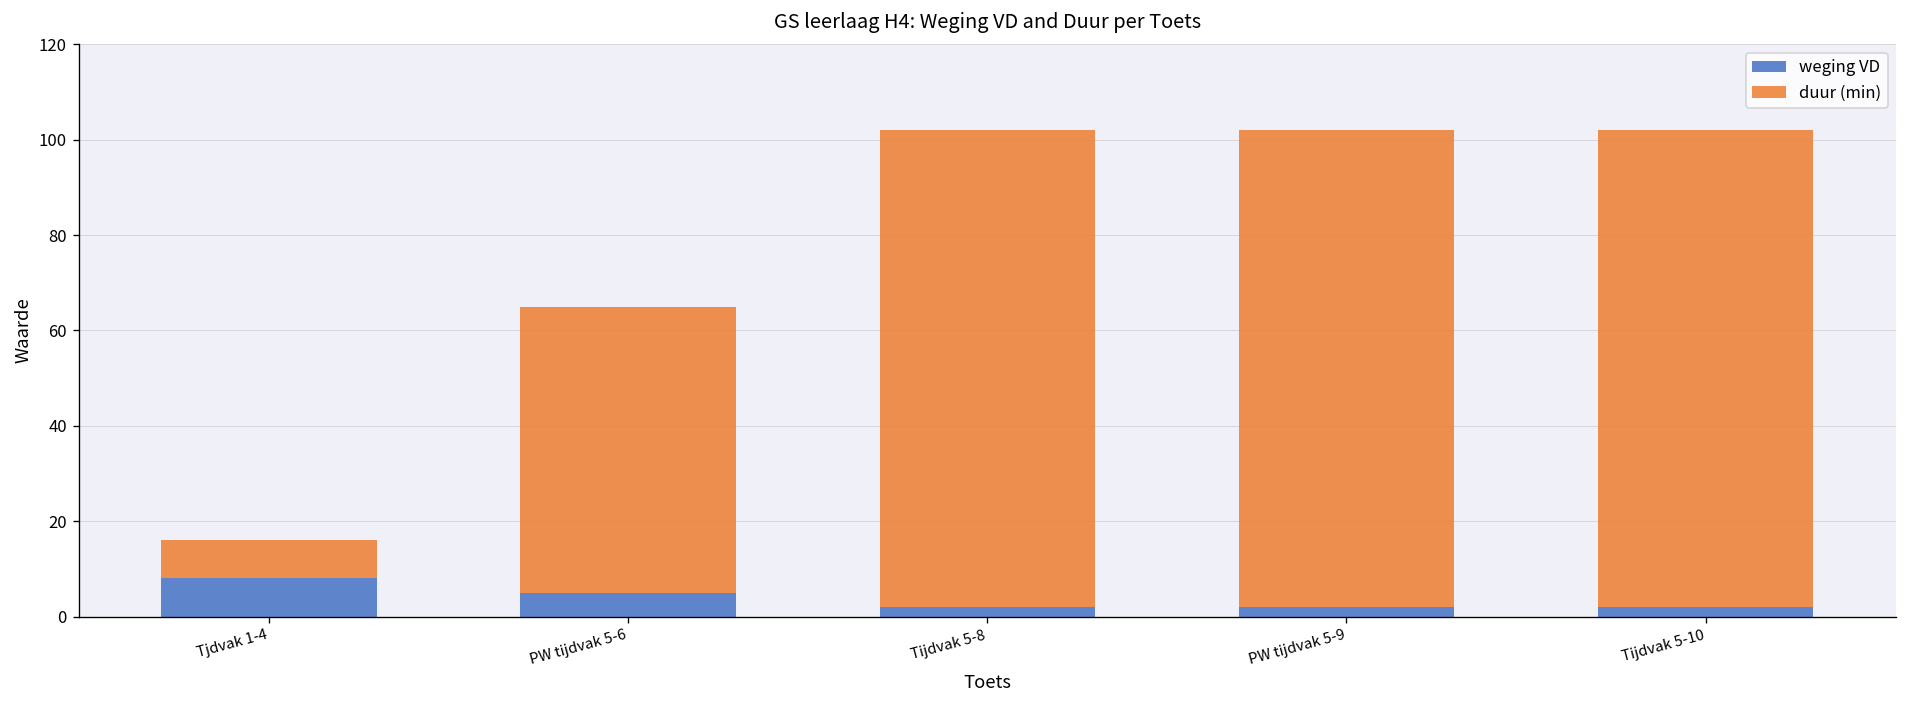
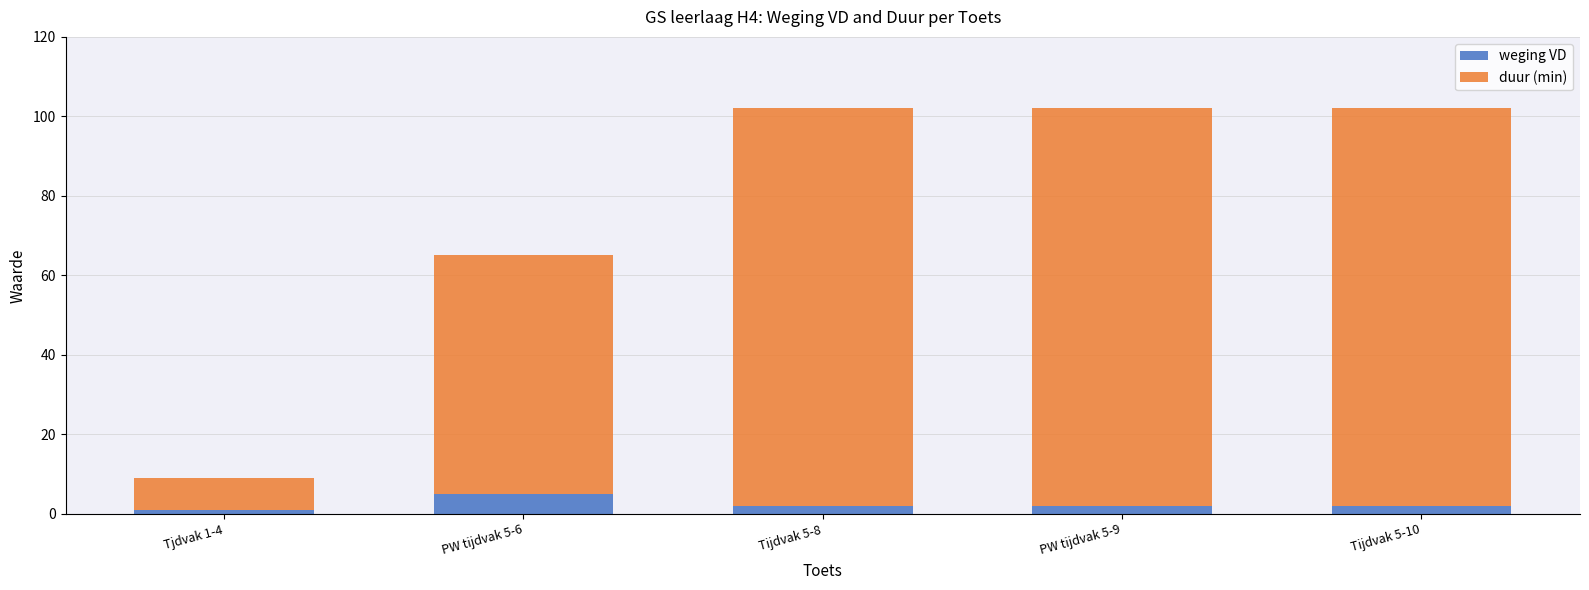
weging VD, Tjdvak 1-4: 8 -> 1
